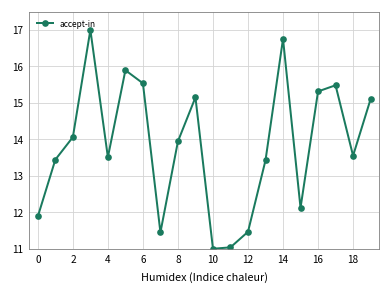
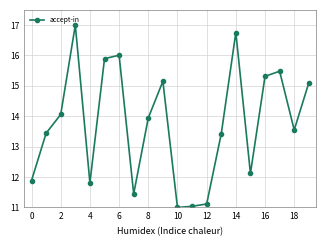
4: 13.5 -> 11.8
6: 15.5 -> 16.0
12: 11.5 -> 11.1
